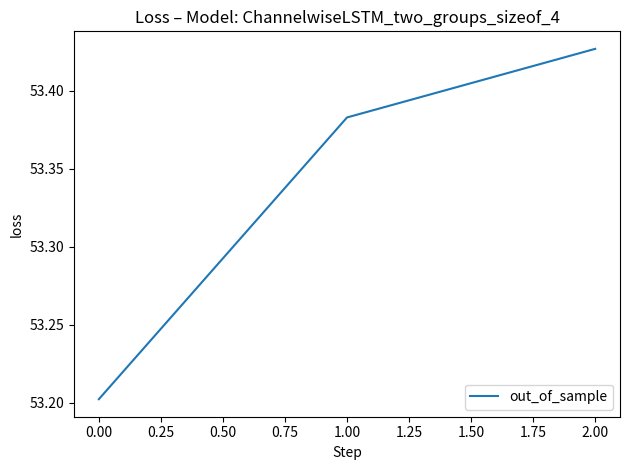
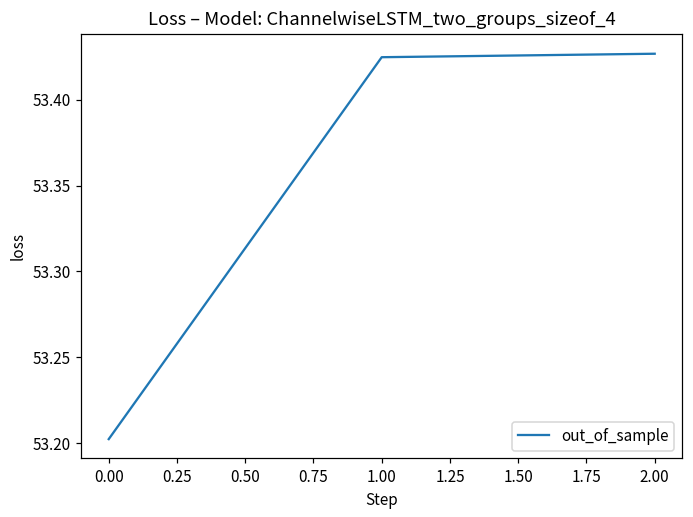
1.00: 53.383 -> 53.425
